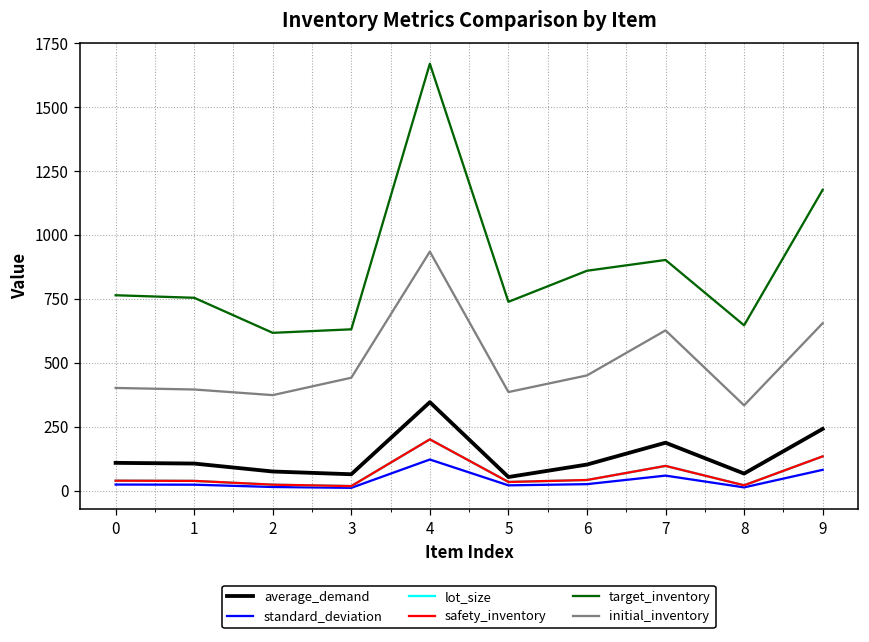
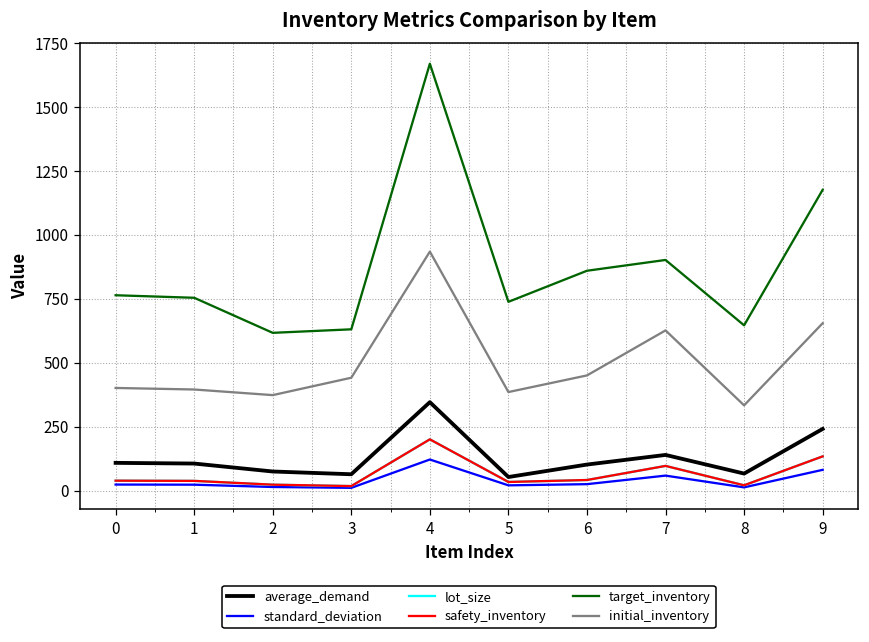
average_demand, 7: 190 -> 140
